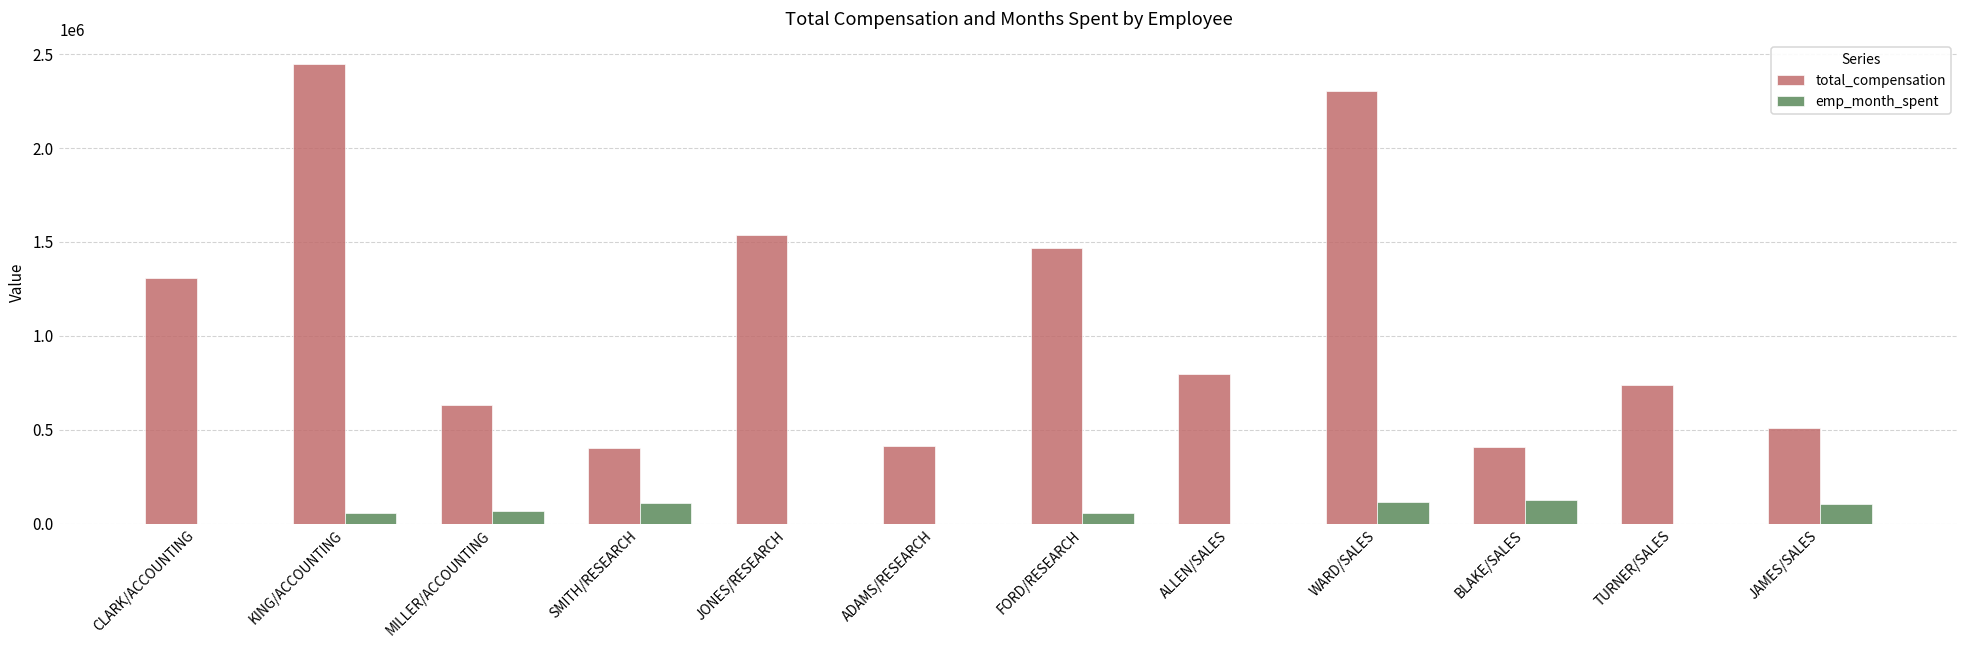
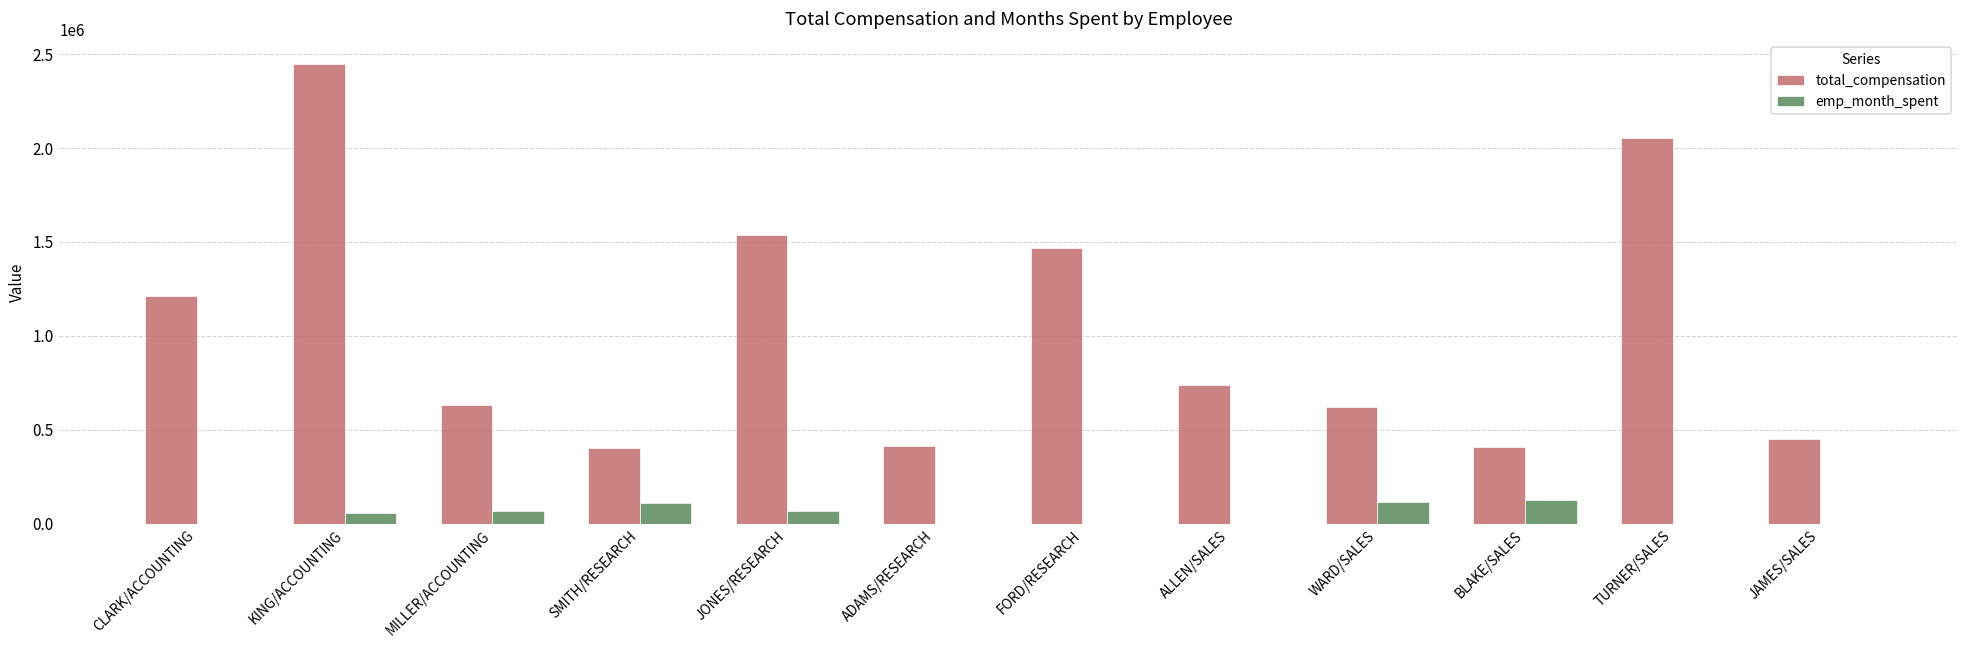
total_compensation, CLARK/ACCOUNTING: 1310000 -> 1210000
emp_month_spent, JONES/RESEARCH: 0 -> 70000
emp_month_spent, FORD/RESEARCH: 60000 -> 0
total_compensation, ALLEN/SALES: 800000 -> 740000
total_compensation, WARD/SALES: 2300000 -> 620000
total_compensation, TURNER/SALES: 740000 -> 2050000
total_compensation, JAMES/SALES: 510000 -> 450000
emp_month_spent, JAMES/SALES: 100000 -> 0
